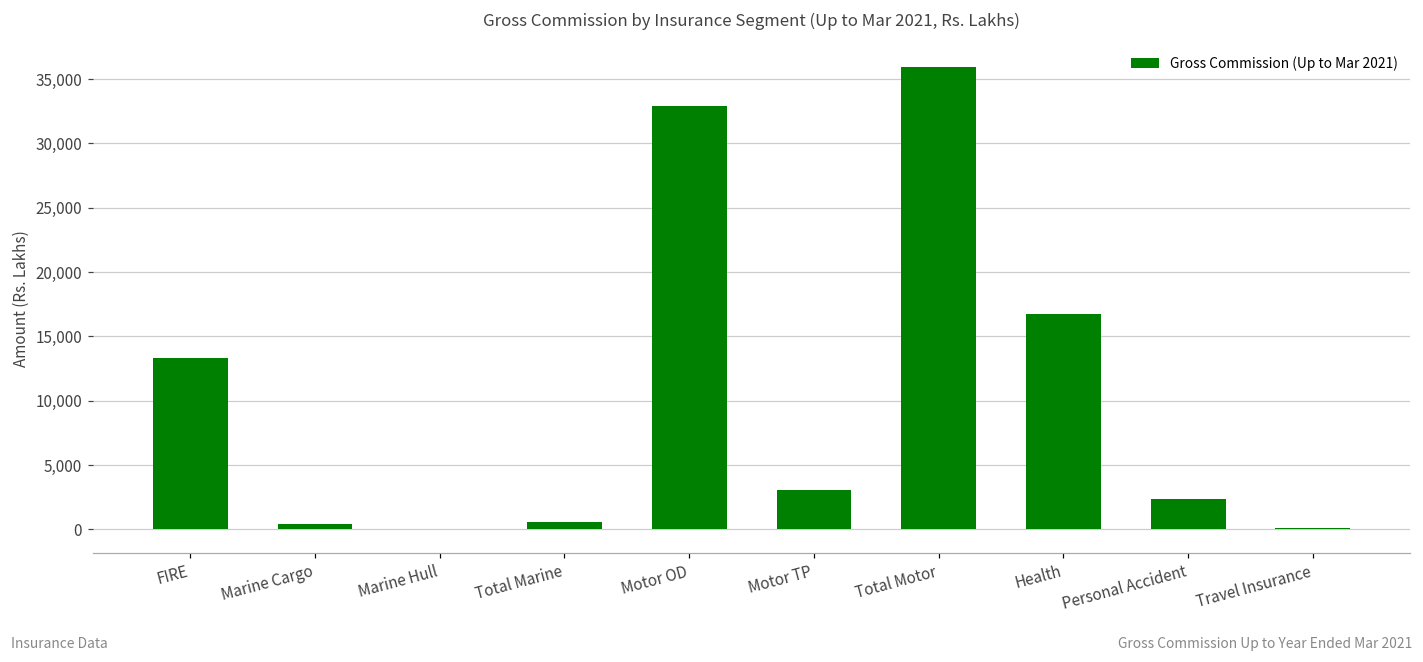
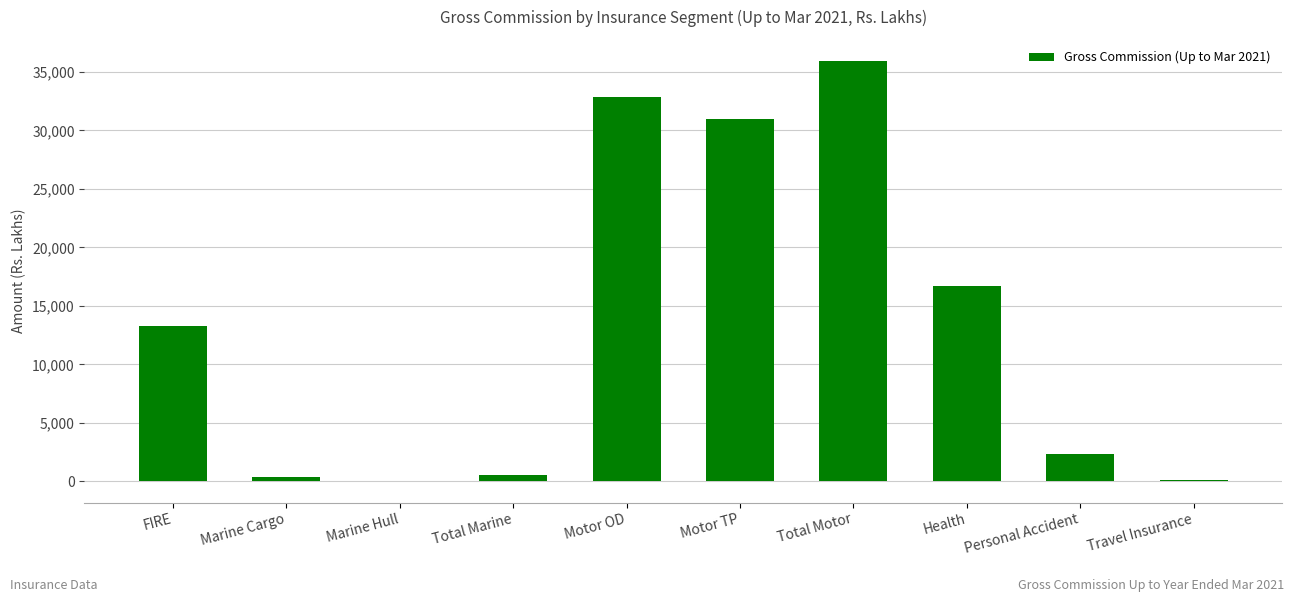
Motor TP: 3,100 -> 31,000
